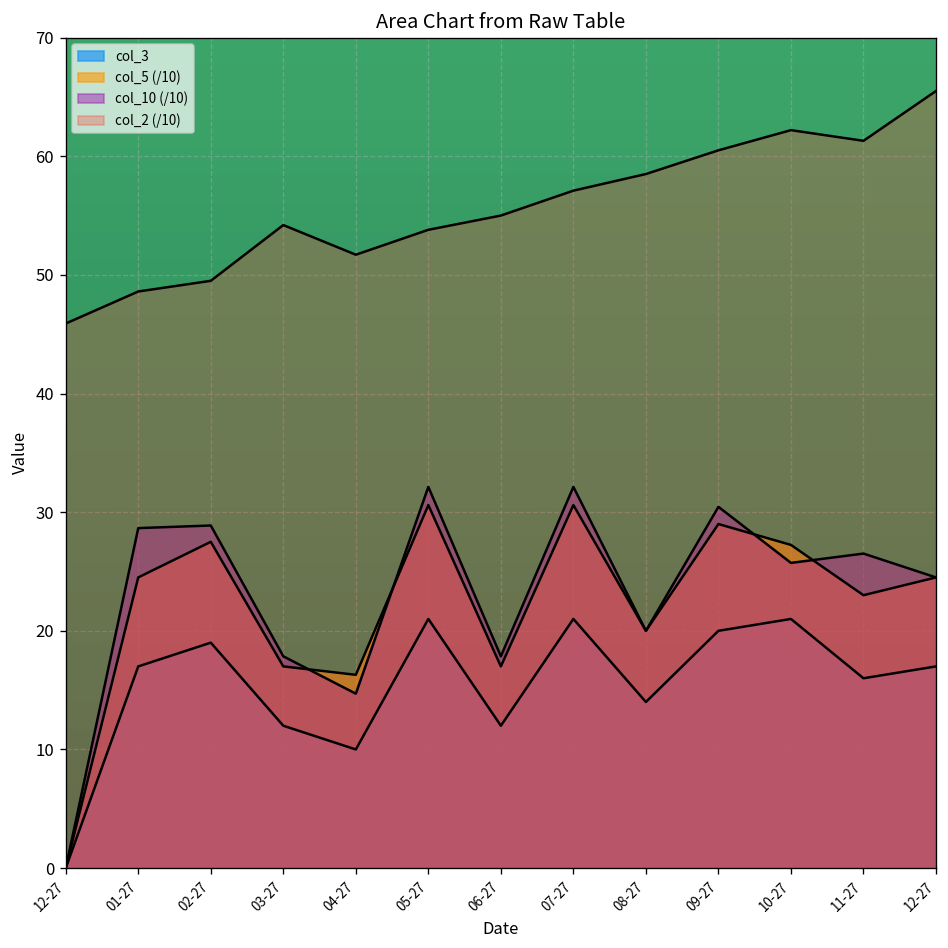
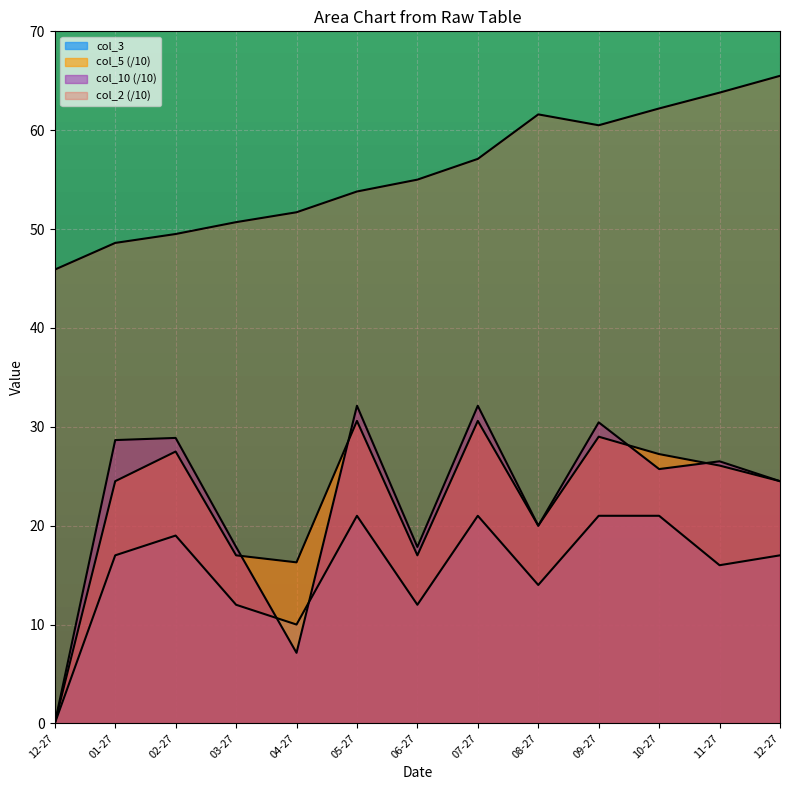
col_2 (/10), 03-27: 54 -> 51
col_10 (/10), 04-27: 15 -> 7
col_2 (/10), 08-27: 59 -> 62
col_3, 09-27: 20 -> 21
col_5 (/10), 11-27: 23 -> 26
col_2 (/10), 11-27: 61 -> 64
